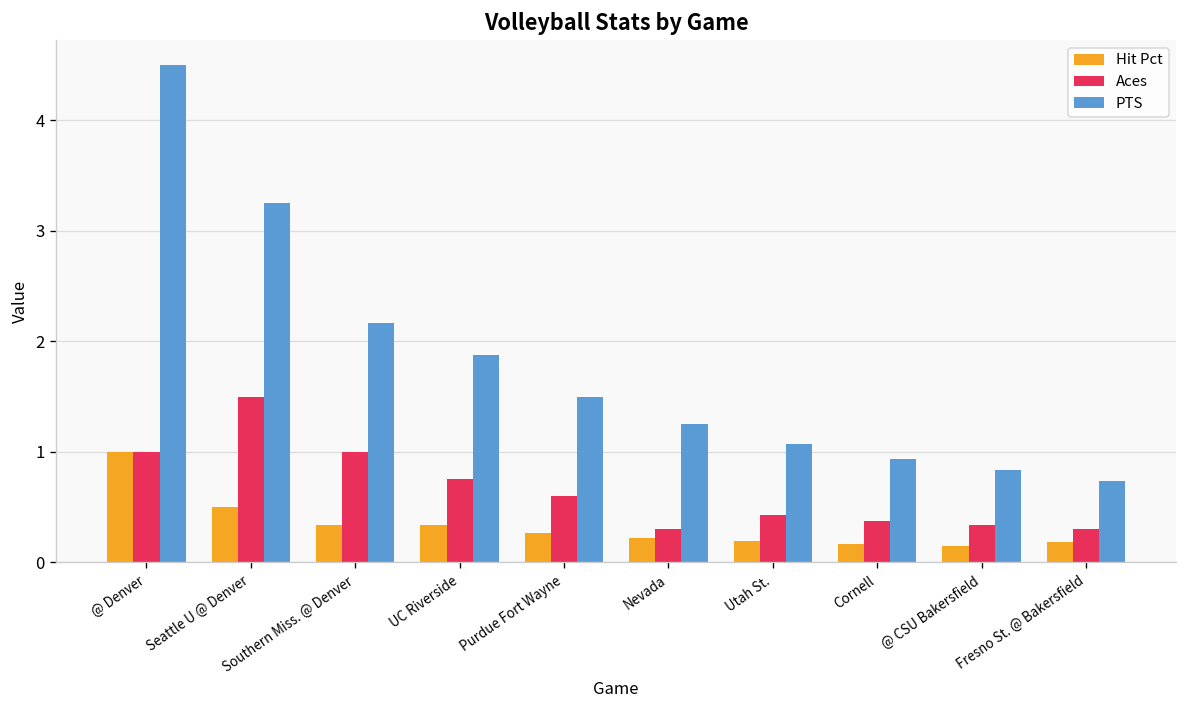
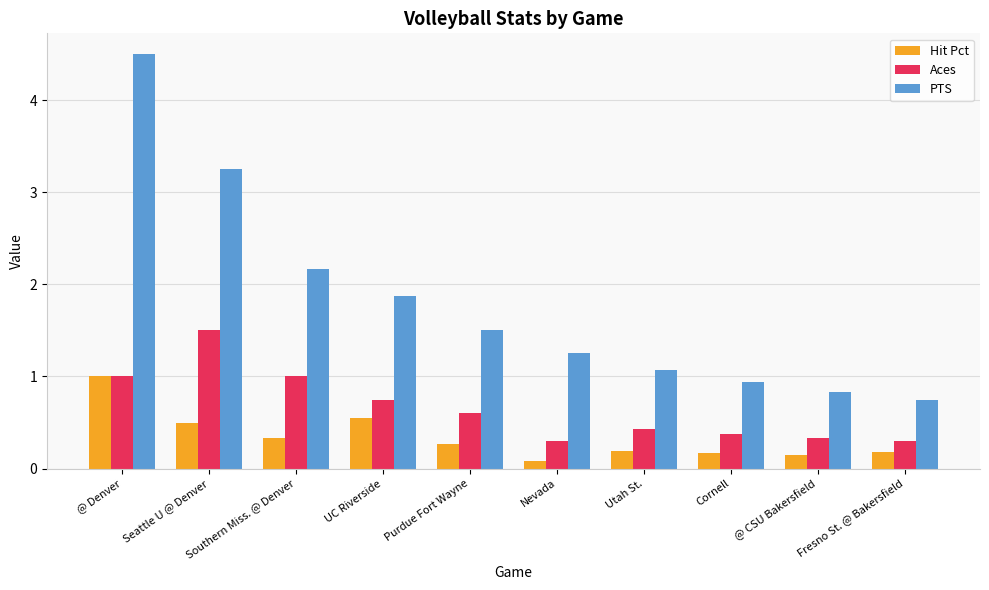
Hit Pct, UC Riverside: 0.3 -> 0.5
Hit Pct, Nevada: 0.2 -> 0.1
